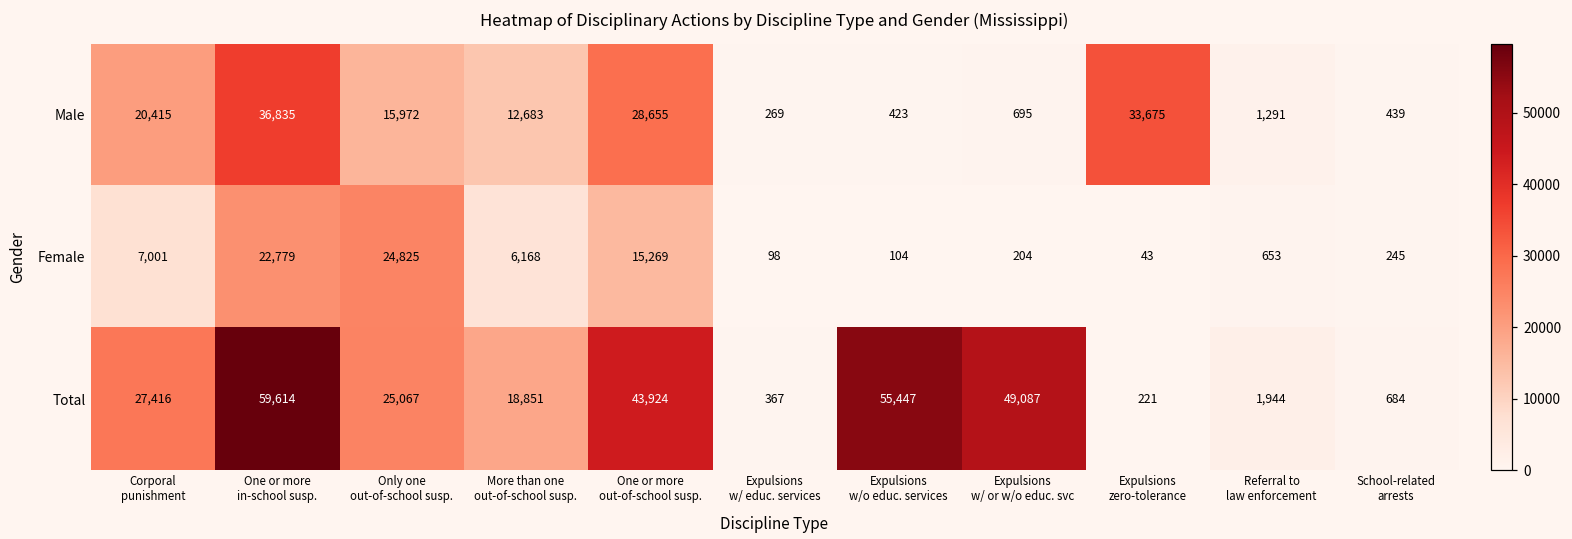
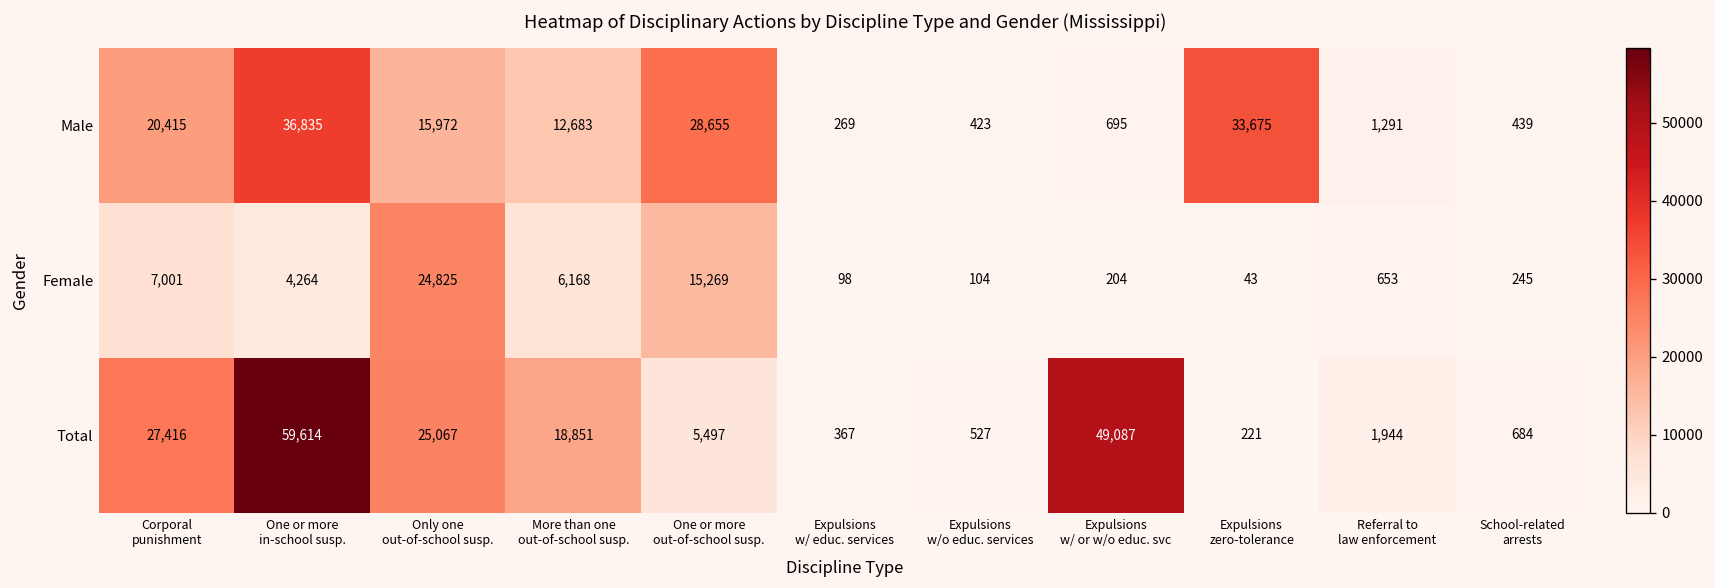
Female, One or more in-school susp.: 22,779 -> 4,264
Total, One or more out-of-school susp.: 43,924 -> 5,497
Total, Expulsions w/o educ. services: 55,447 -> 527
